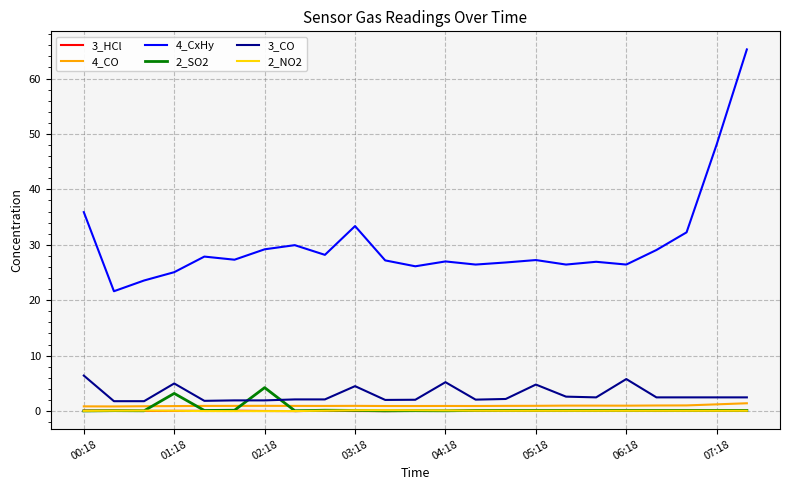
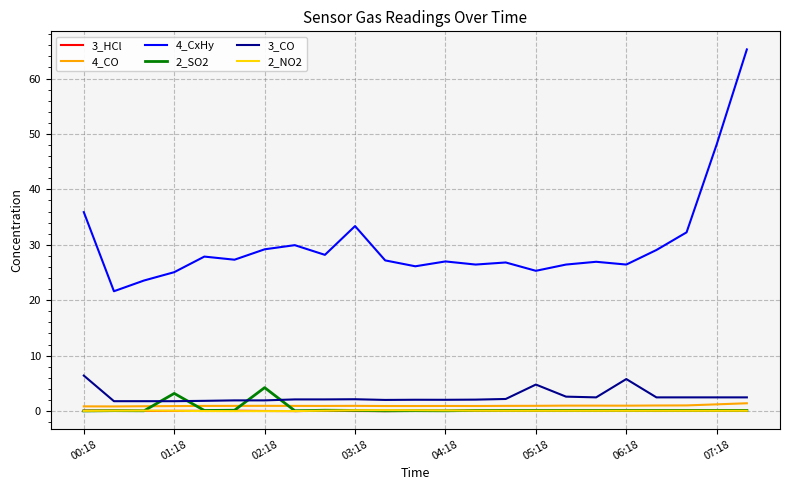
3_CO, 01:18: 5 -> 2
3_CO, 03:18: 5 -> 2
3_CO, 04:18: 5 -> 2
4_CxHy, 05:18: 27 -> 25
